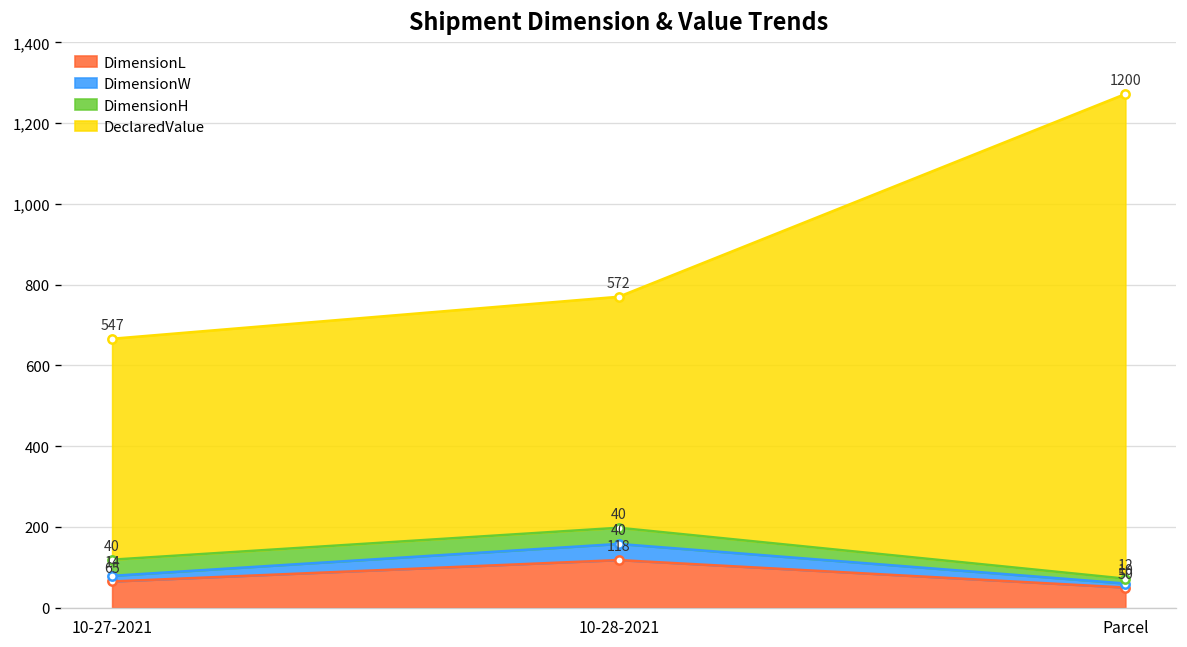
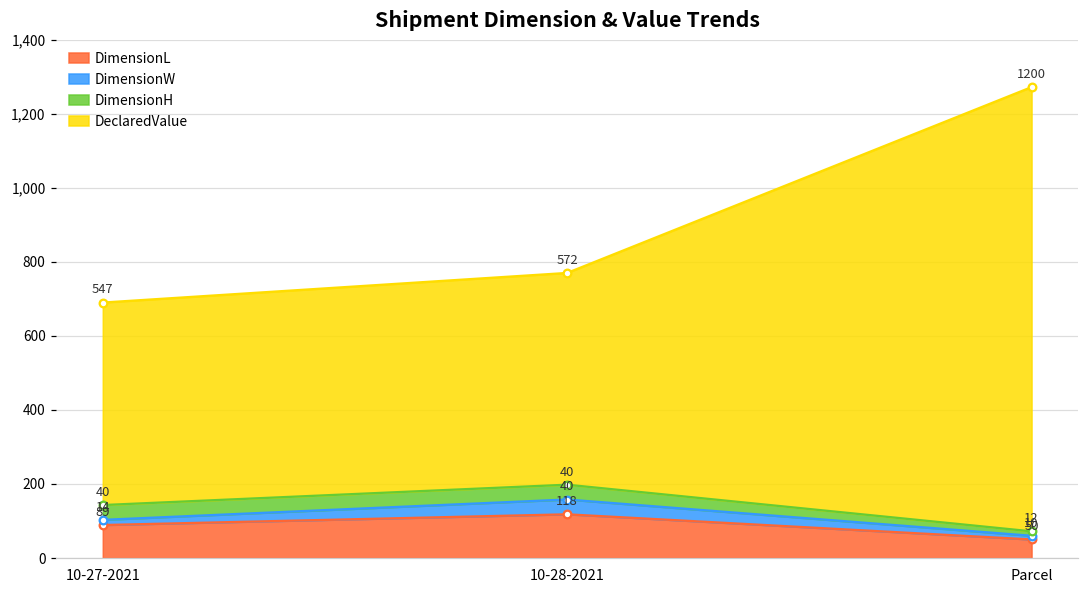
DimensionL, 10-27-2021: 65 -> 89
